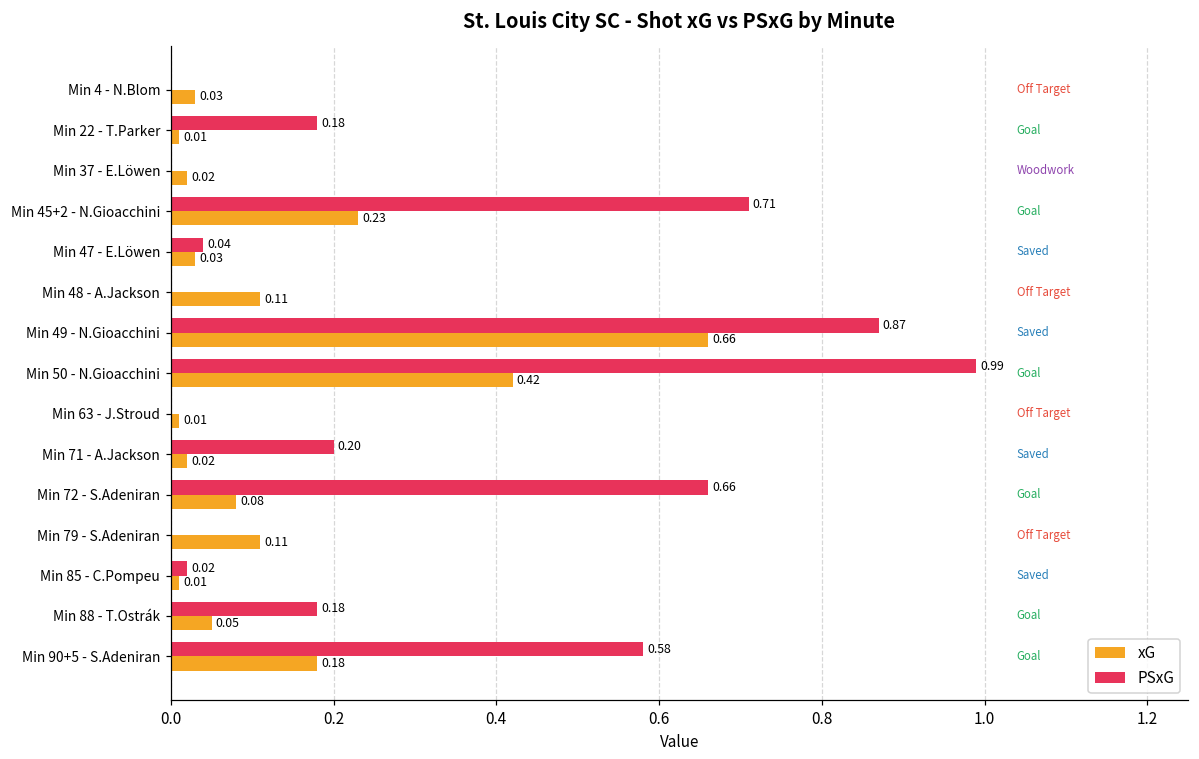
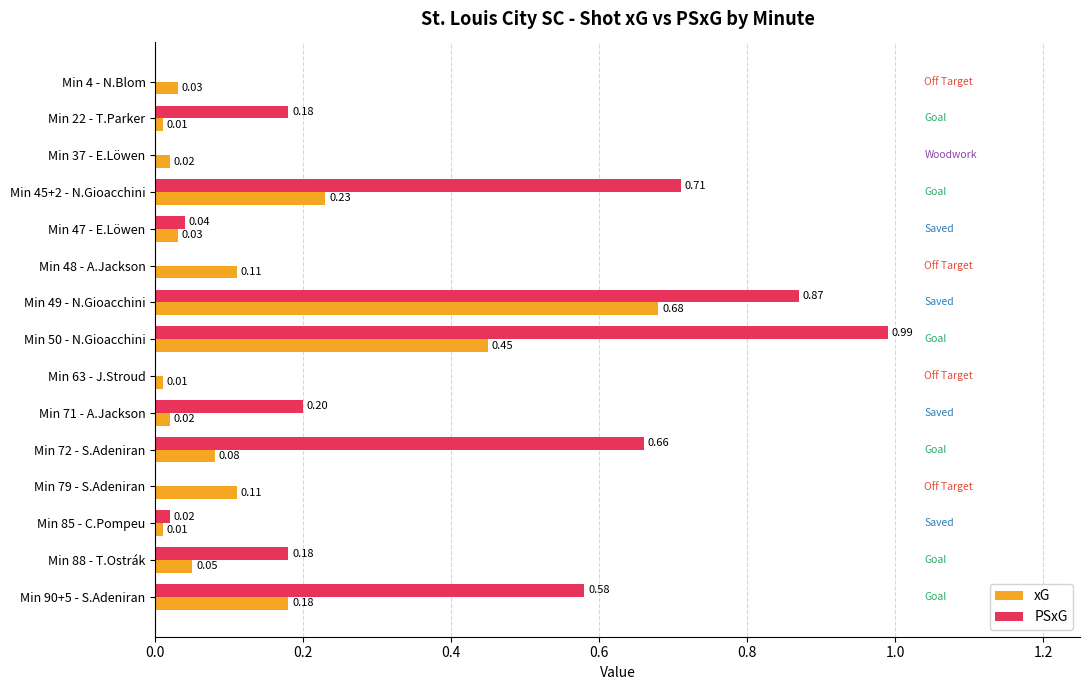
xG, Min 49 - N.Gioacchini: 0.66 -> 0.68
xG, Min 50 - N.Gioacchini: 0.42 -> 0.45
